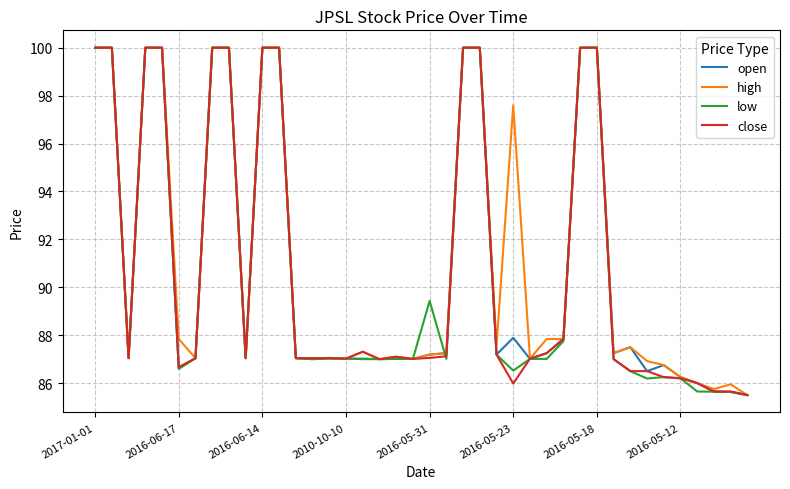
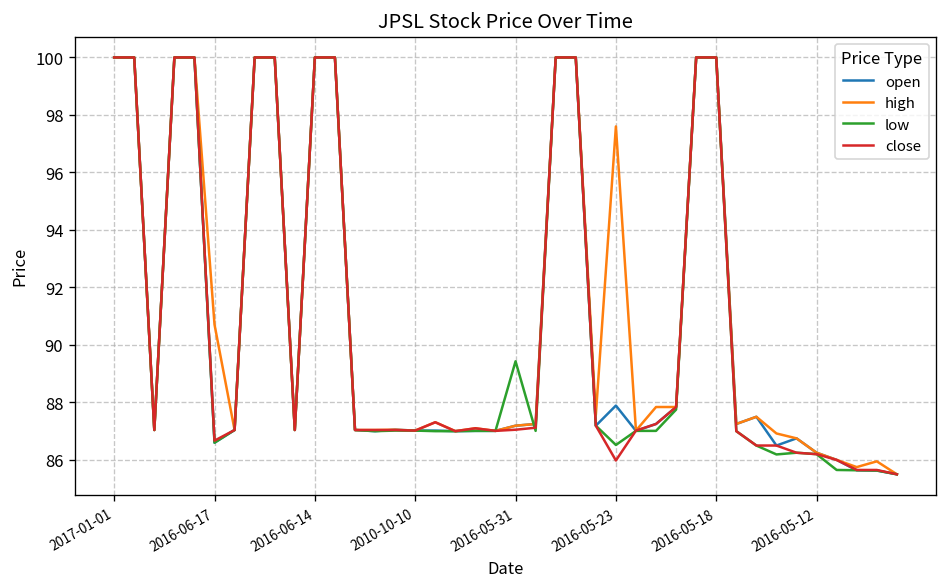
high, 2016-06-17: 87.8 -> 90.7
